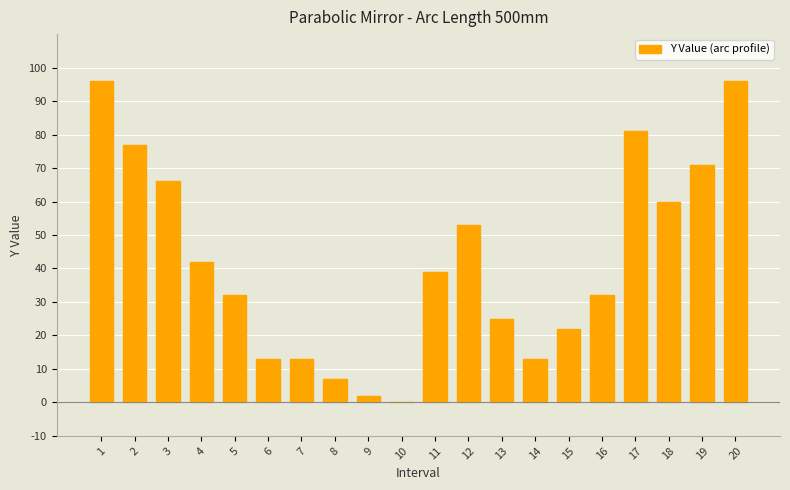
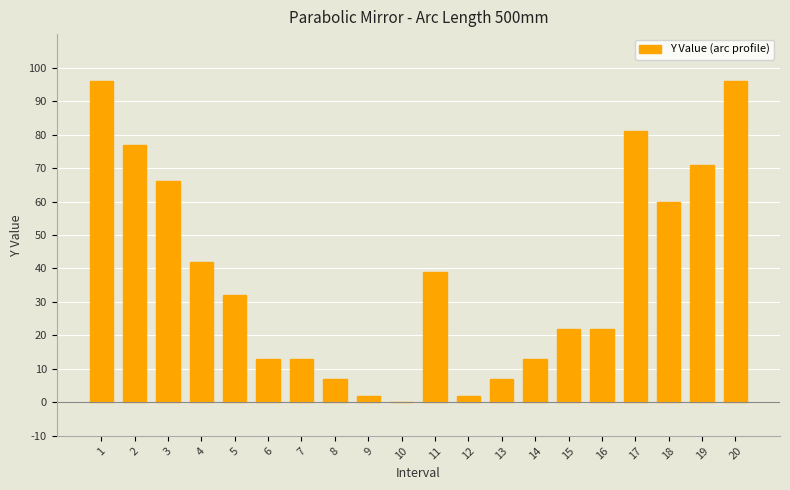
12: 53 -> 2
13: 25 -> 7
16: 32 -> 22
